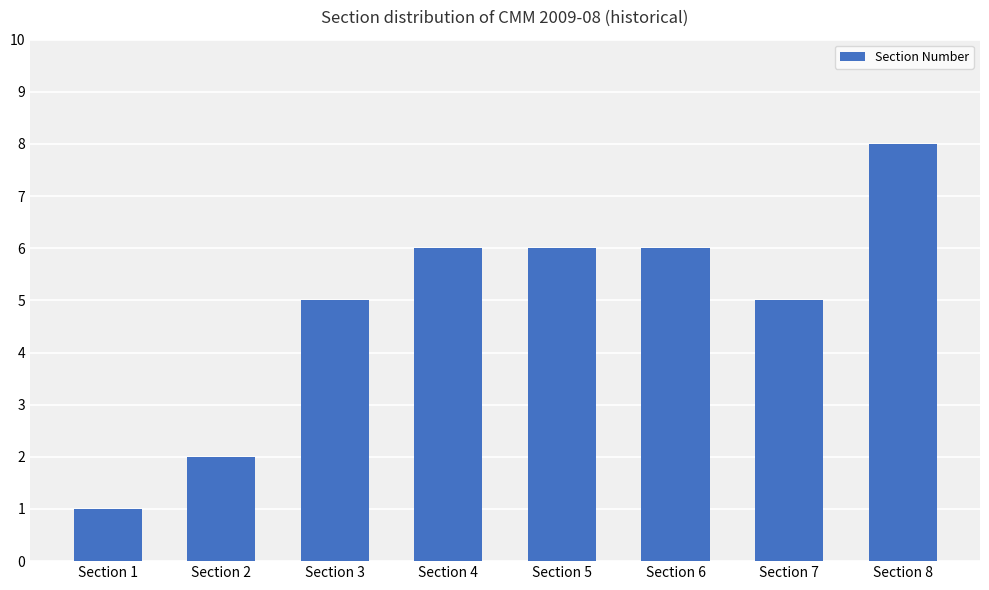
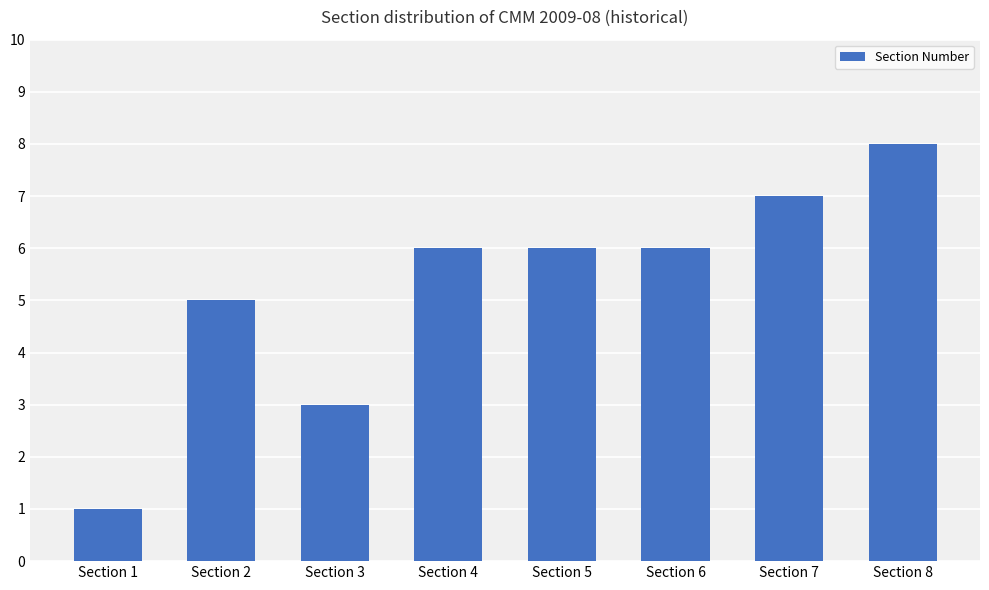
Section 2: 2 -> 5
Section 3: 5 -> 3
Section 7: 5 -> 7
